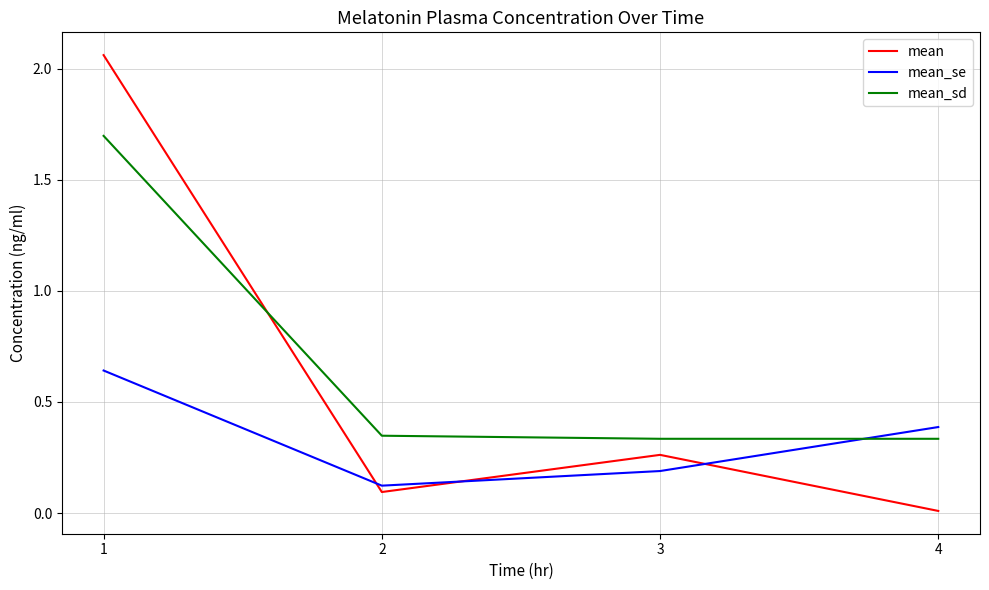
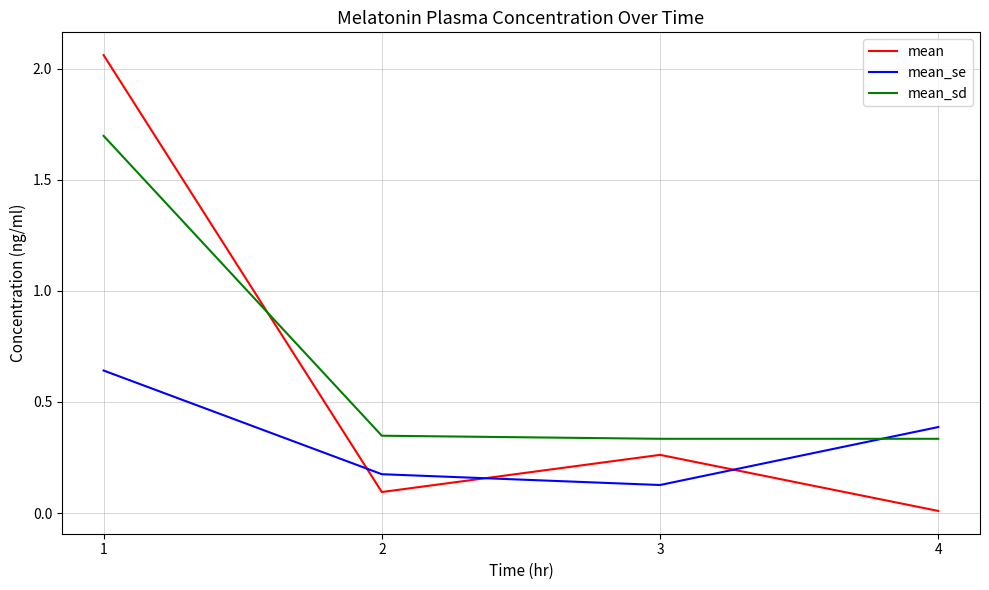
mean_se, 2: 0.12 -> 0.17
mean_se, 3: 0.19 -> 0.13
